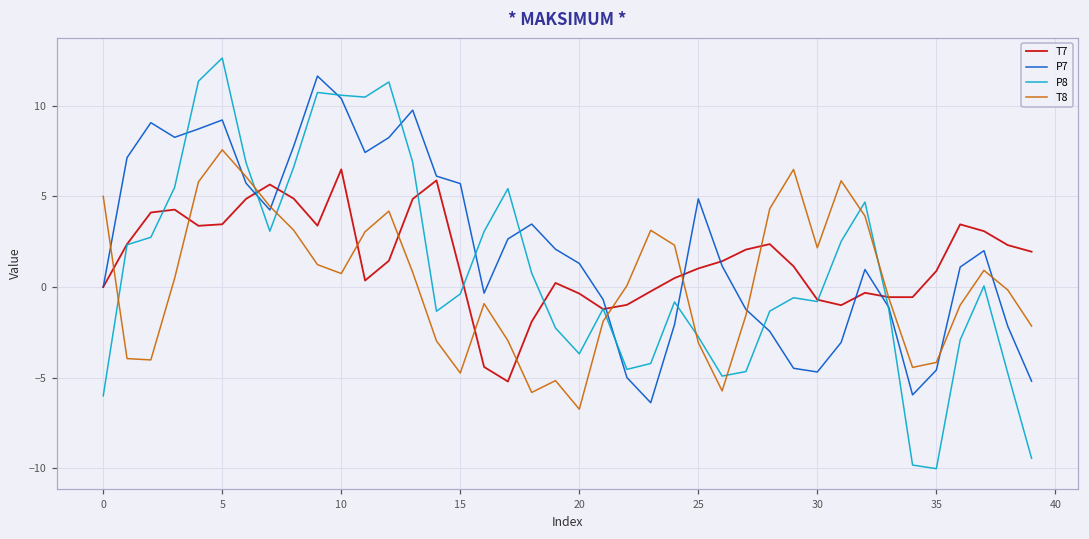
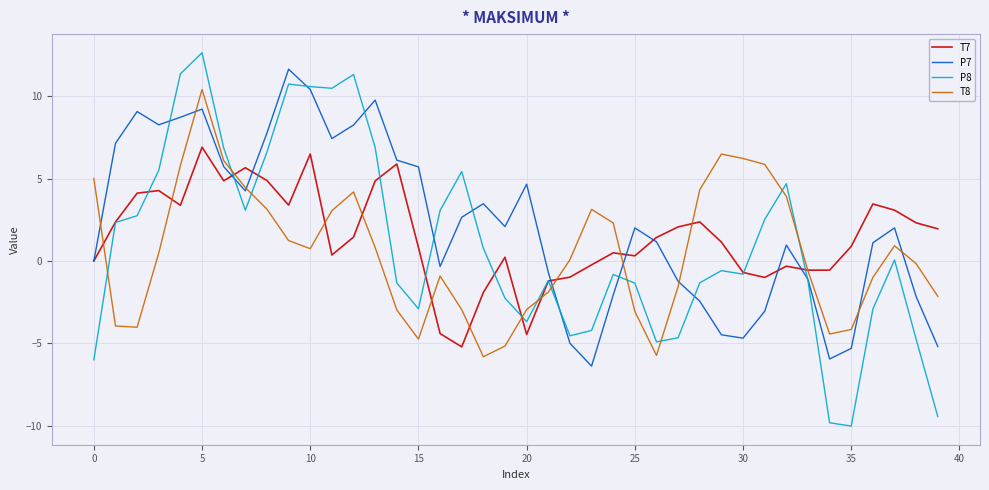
T7, 5: 3.5 -> 6.9
T8, 5: 7.6 -> 10.4
P8, 15: -0.4 -> -2.9
T7, 20: -0.4 -> -4.5
P7, 20: 1.3 -> 4.7
T8, 20: -6.7 -> -3.0
T7, 25: 1.0 -> 0.3
P7, 25: 4.9 -> 2.0
P8, 25: -2.7 -> -1.3
T8, 30: 2.2 -> 6.2
P7, 35: -4.6 -> -5.3
